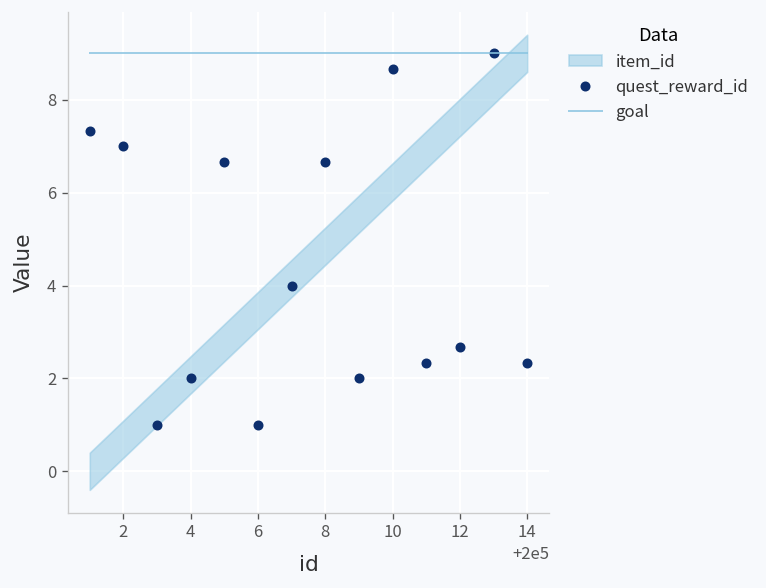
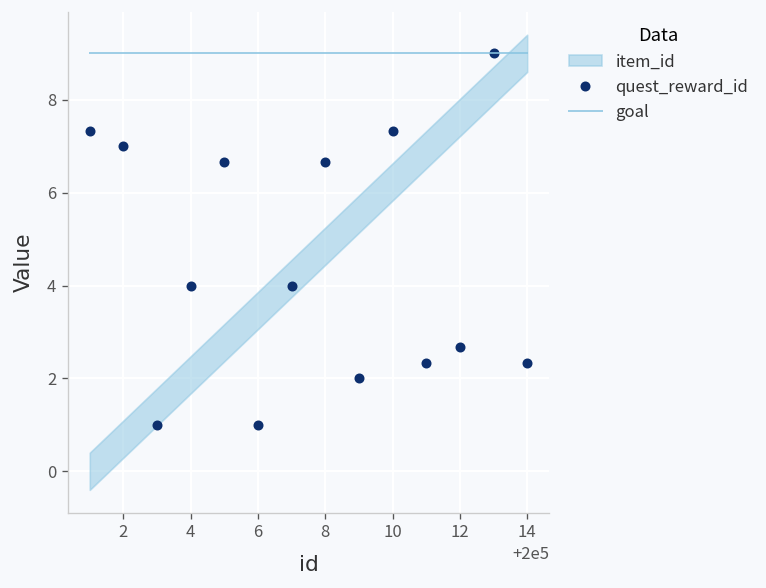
quest_reward_id, 4: 2.0 -> 4.0
quest_reward_id, 10: 8.7 -> 7.3
